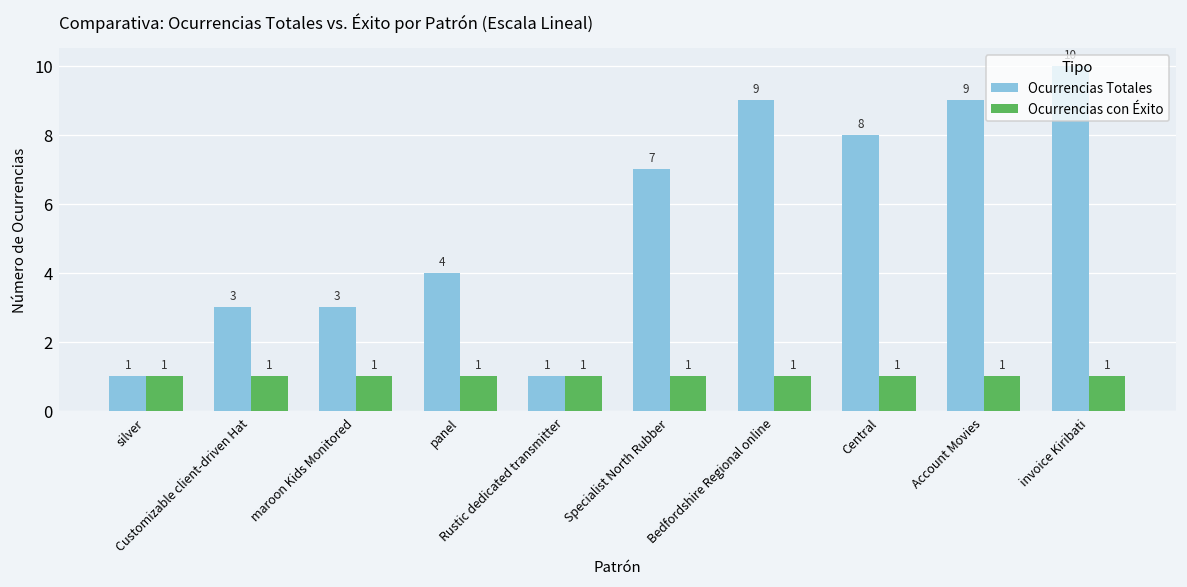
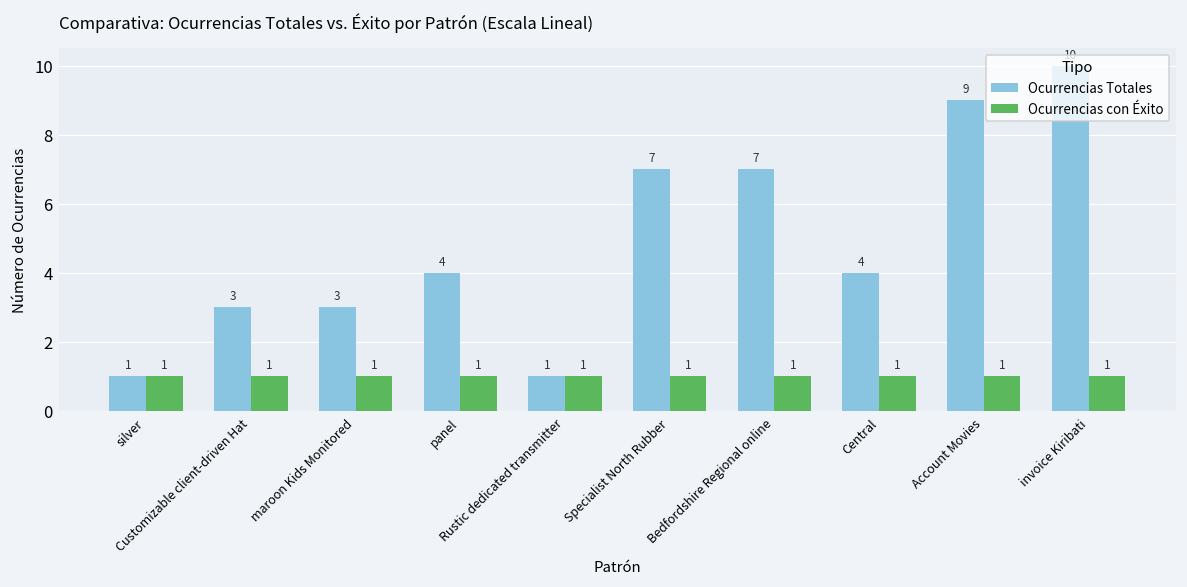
Ocurrencias Totales, Bedfordshire Regional online: 9 -> 7
Ocurrencias Totales, Central: 8 -> 4
